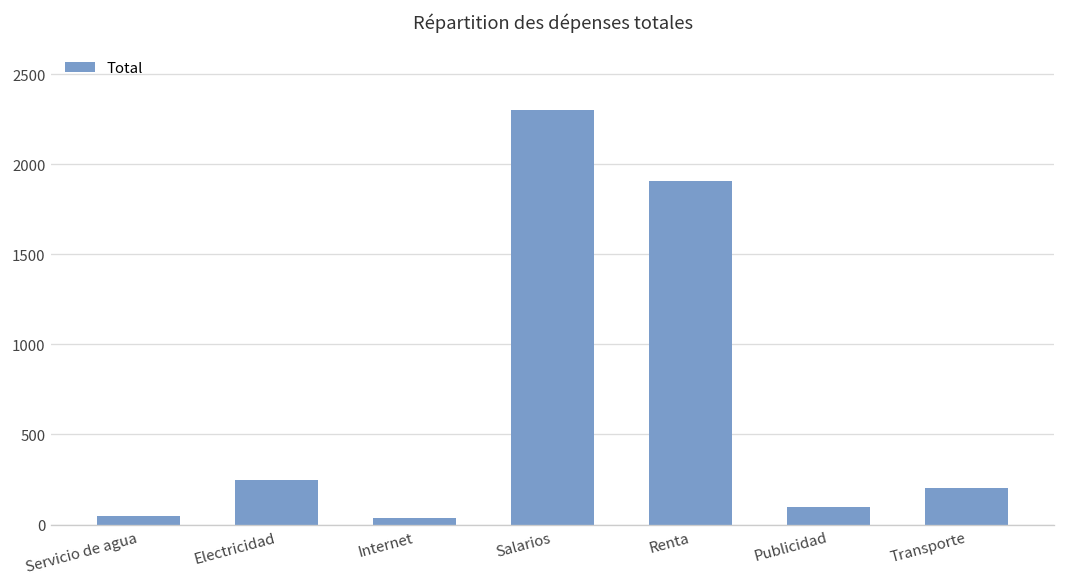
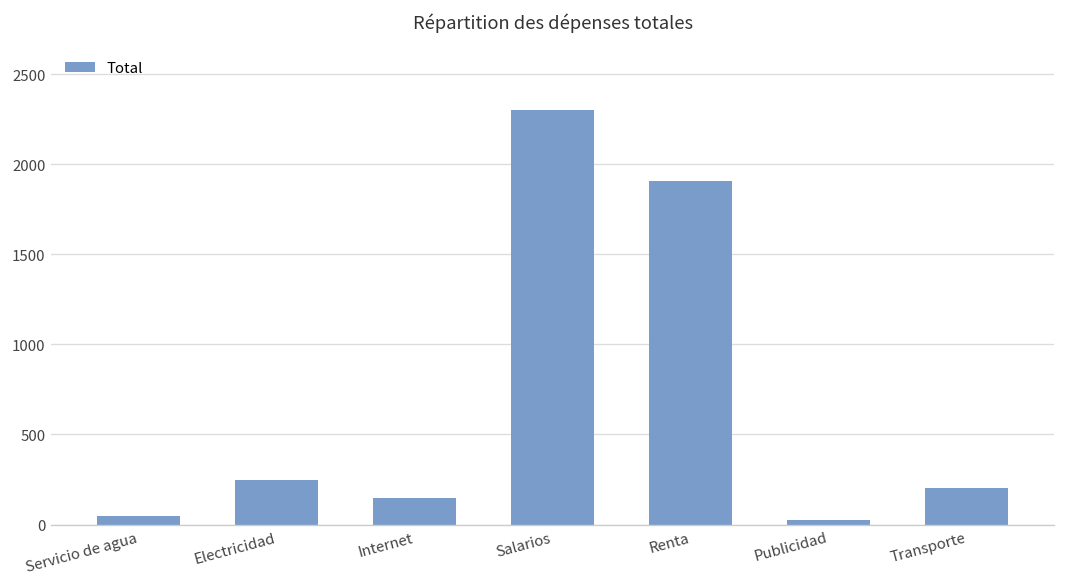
Internet: 40 -> 150
Publicidad: 100 -> 30
